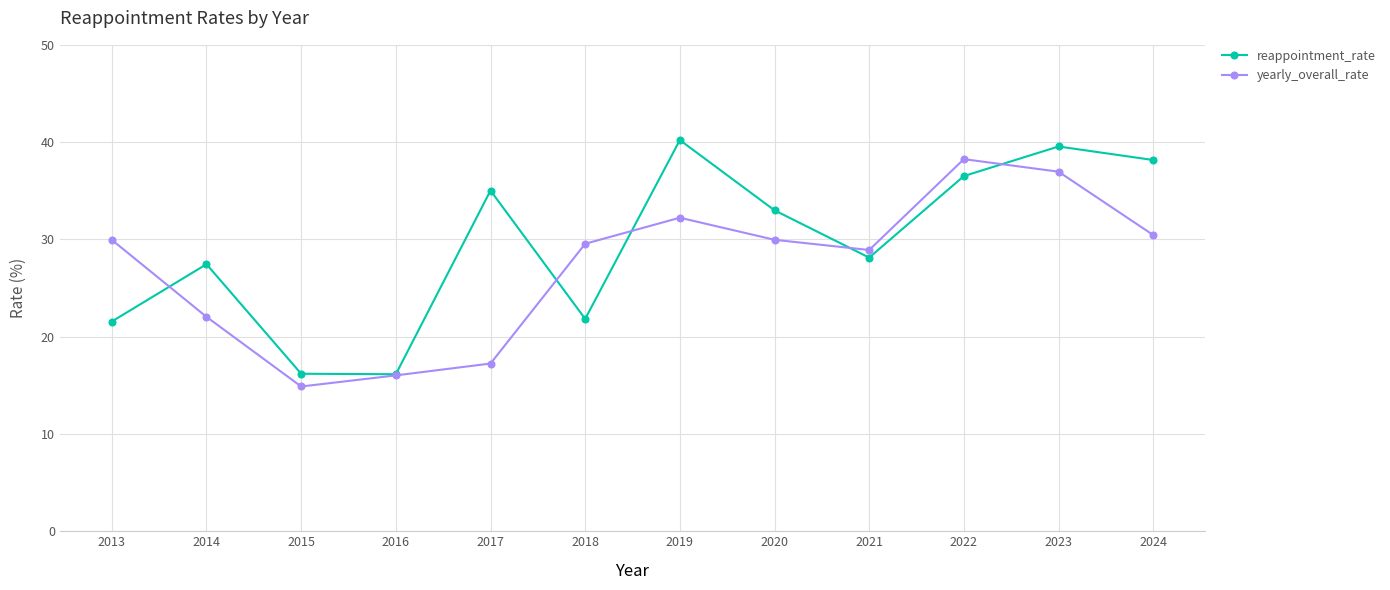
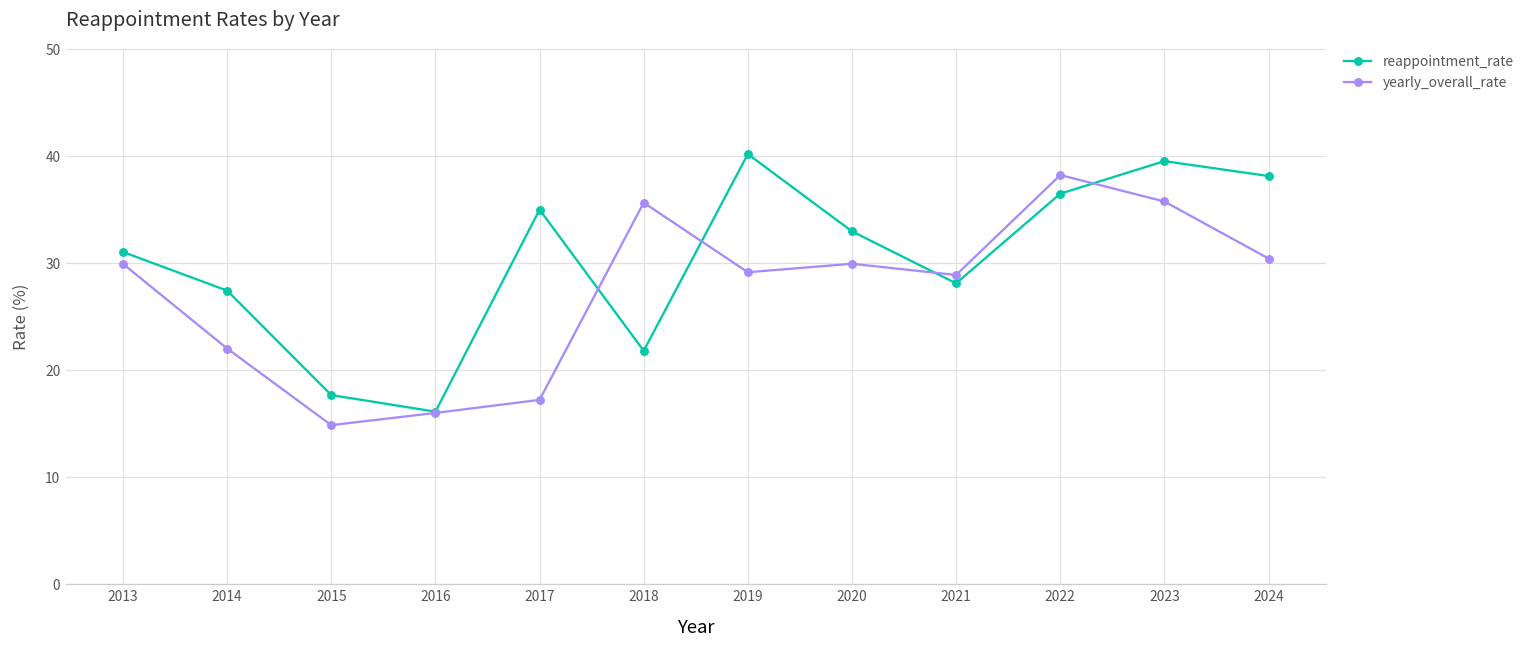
reappointment_rate, 2013: 22 -> 31
reappointment_rate, 2015: 16 -> 18
yearly_overall_rate, 2018: 30 -> 36
yearly_overall_rate, 2019: 32 -> 29
yearly_overall_rate, 2023: 37 -> 36
